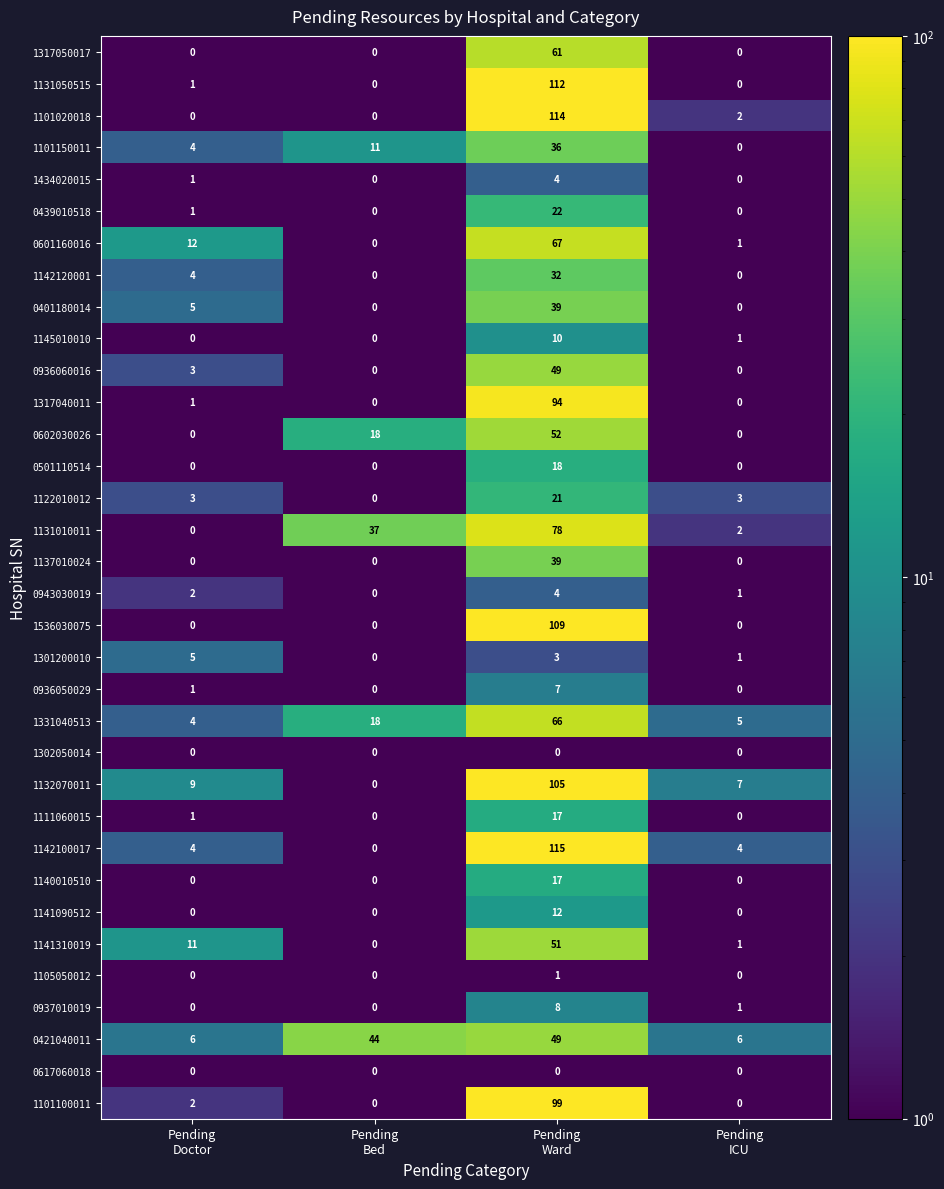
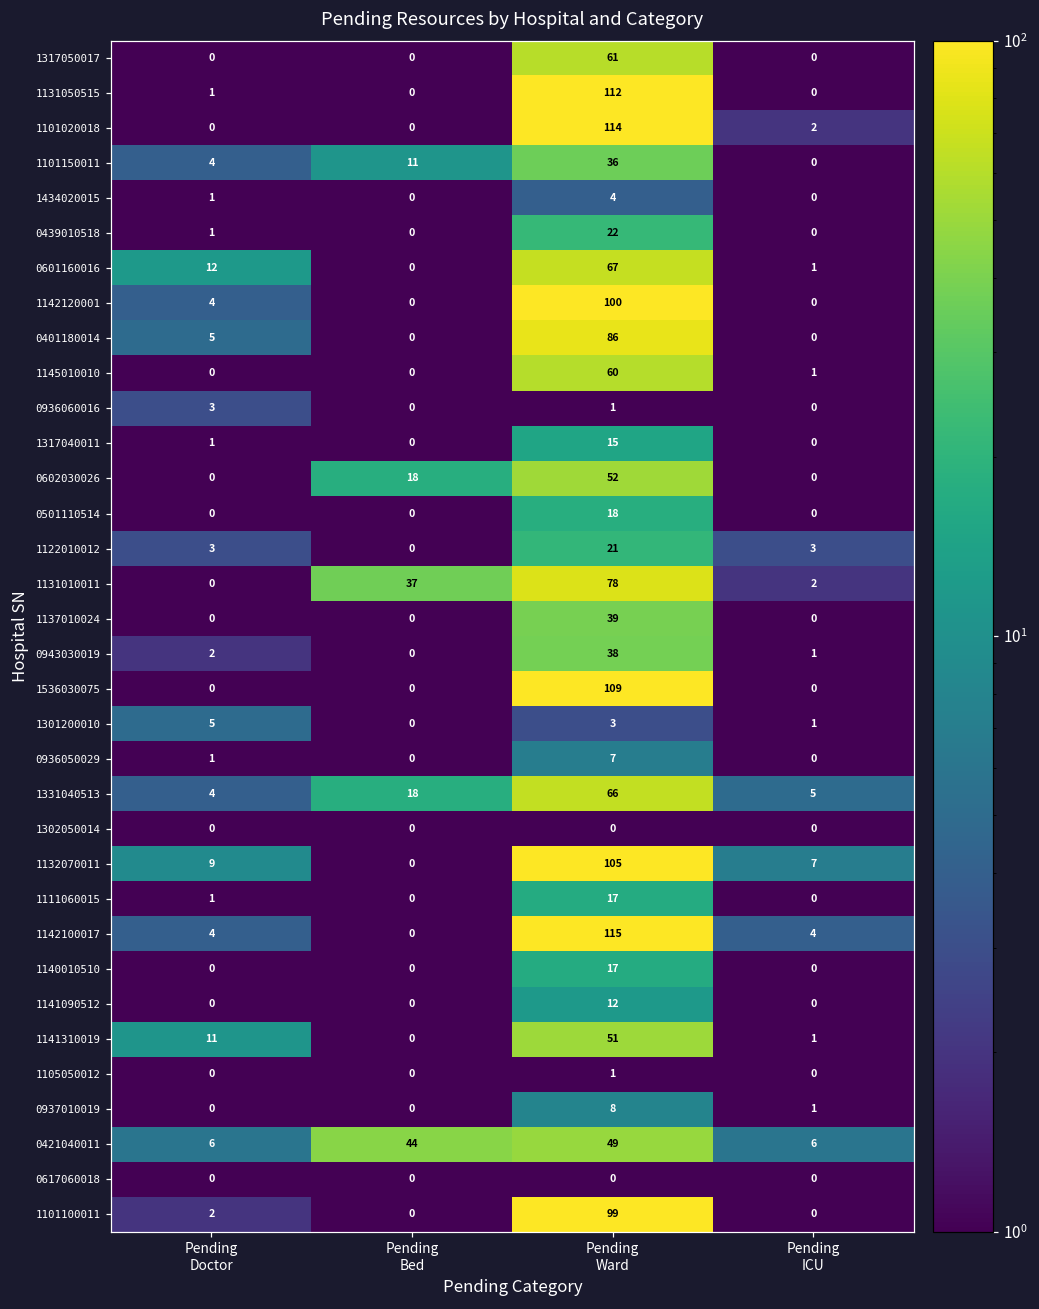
1142120001, Pending Ward: 32 -> 100
0401180014, Pending Ward: 39 -> 86
1145010010, Pending Ward: 10 -> 60
0936060016, Pending Ward: 49 -> 1
1317040011, Pending Ward: 94 -> 15
0943030019, Pending Ward: 4 -> 38
